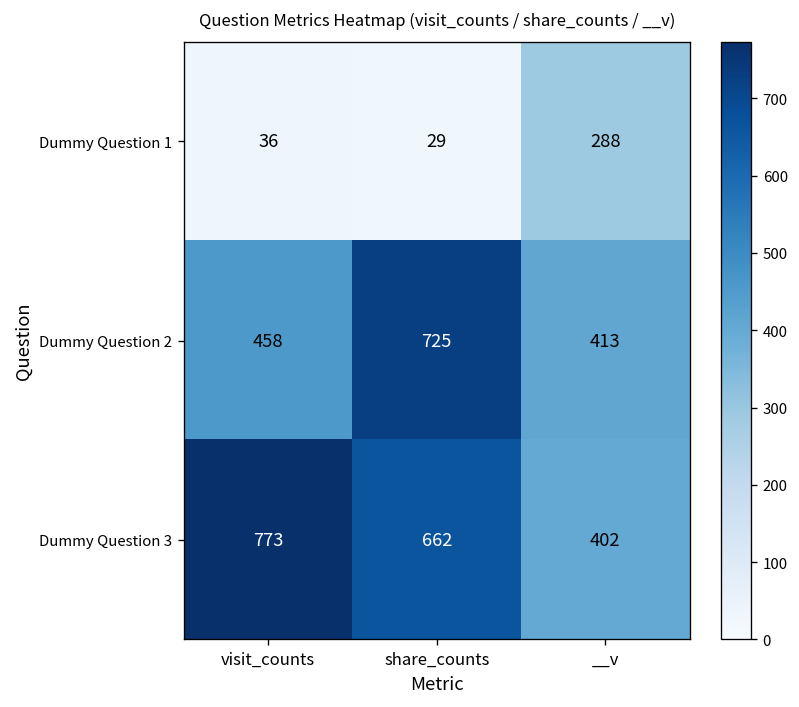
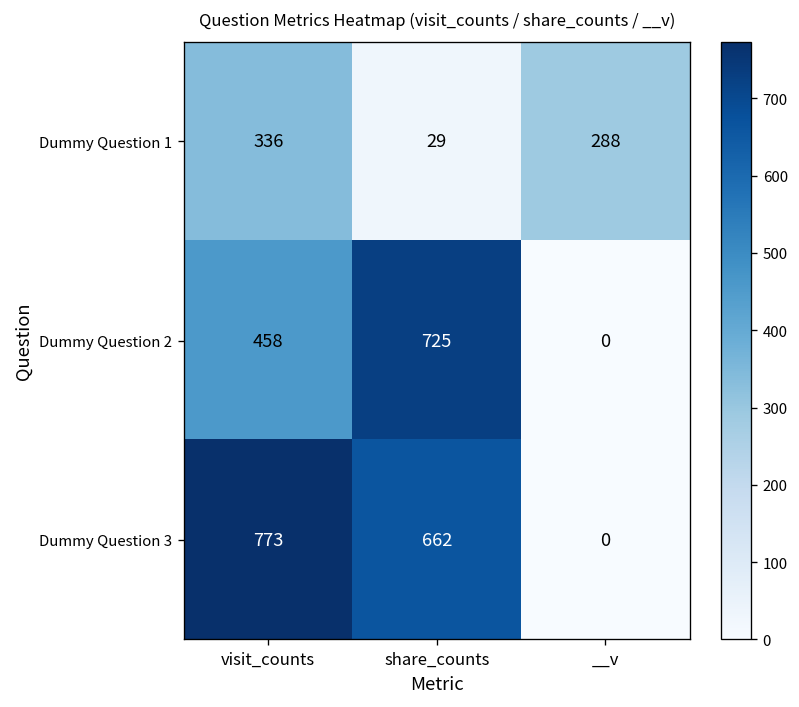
Dummy Question 1, visit_counts: 36 -> 336
Dummy Question 2, __v: 413 -> 0
Dummy Question 3, __v: 402 -> 0
